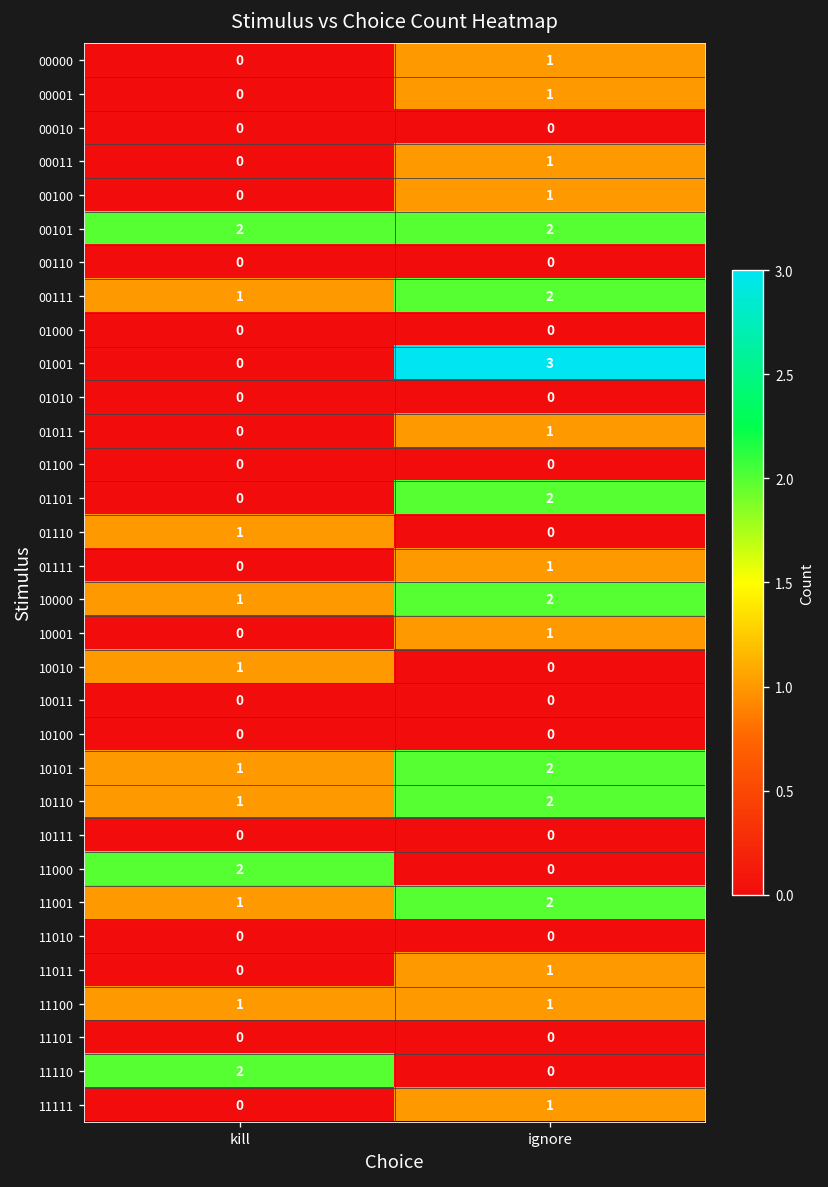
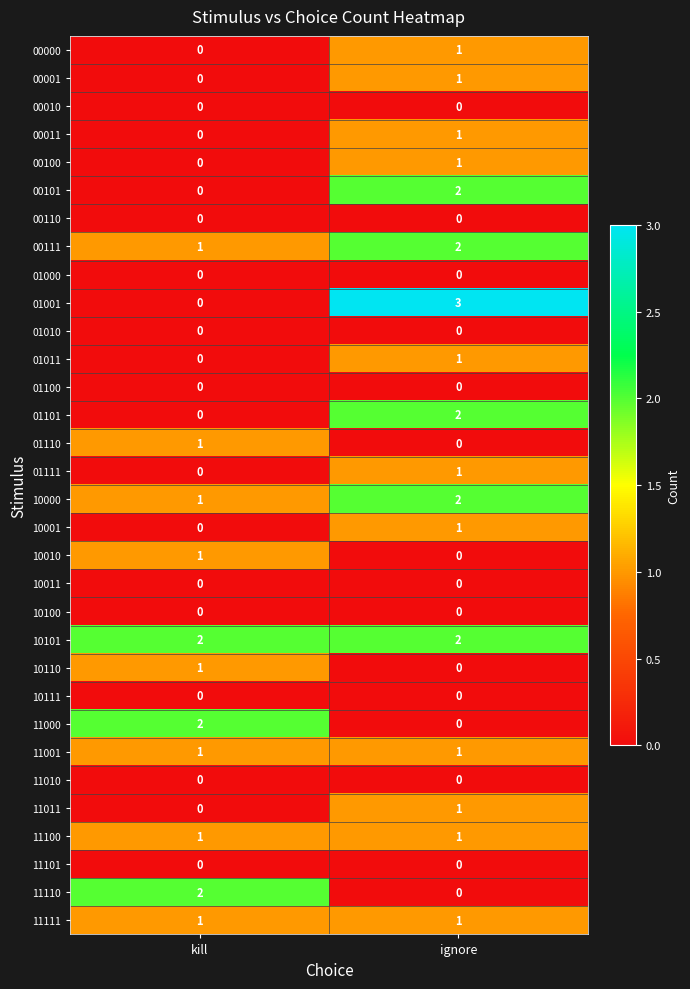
00101, kill: 2 -> 0
10101, kill: 1 -> 2
10110, ignore: 2 -> 0
11001, ignore: 2 -> 1
11111, kill: 0 -> 1
